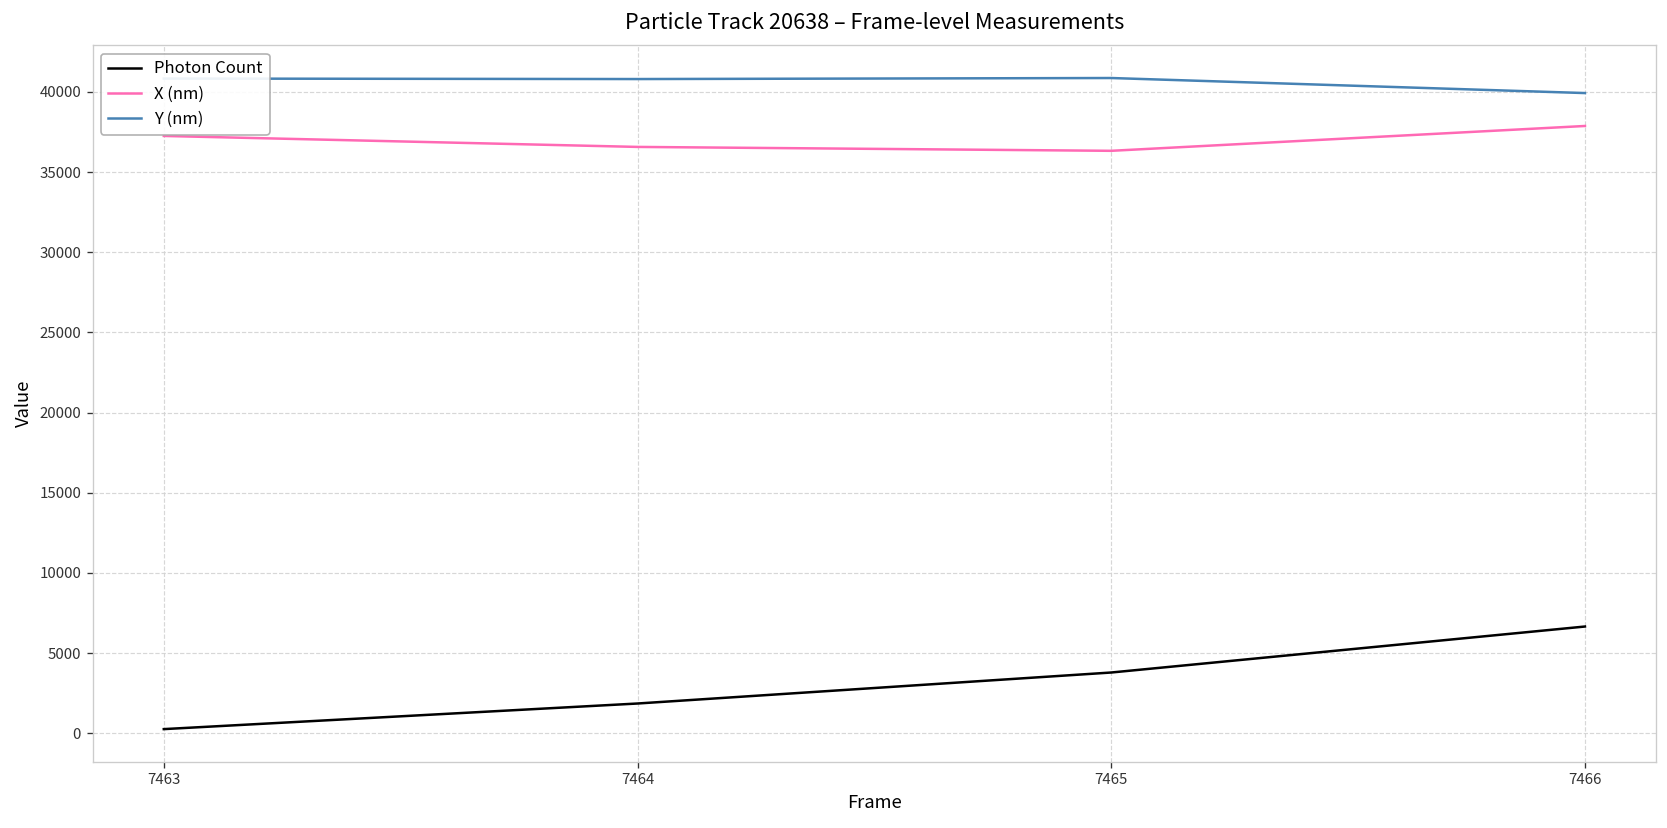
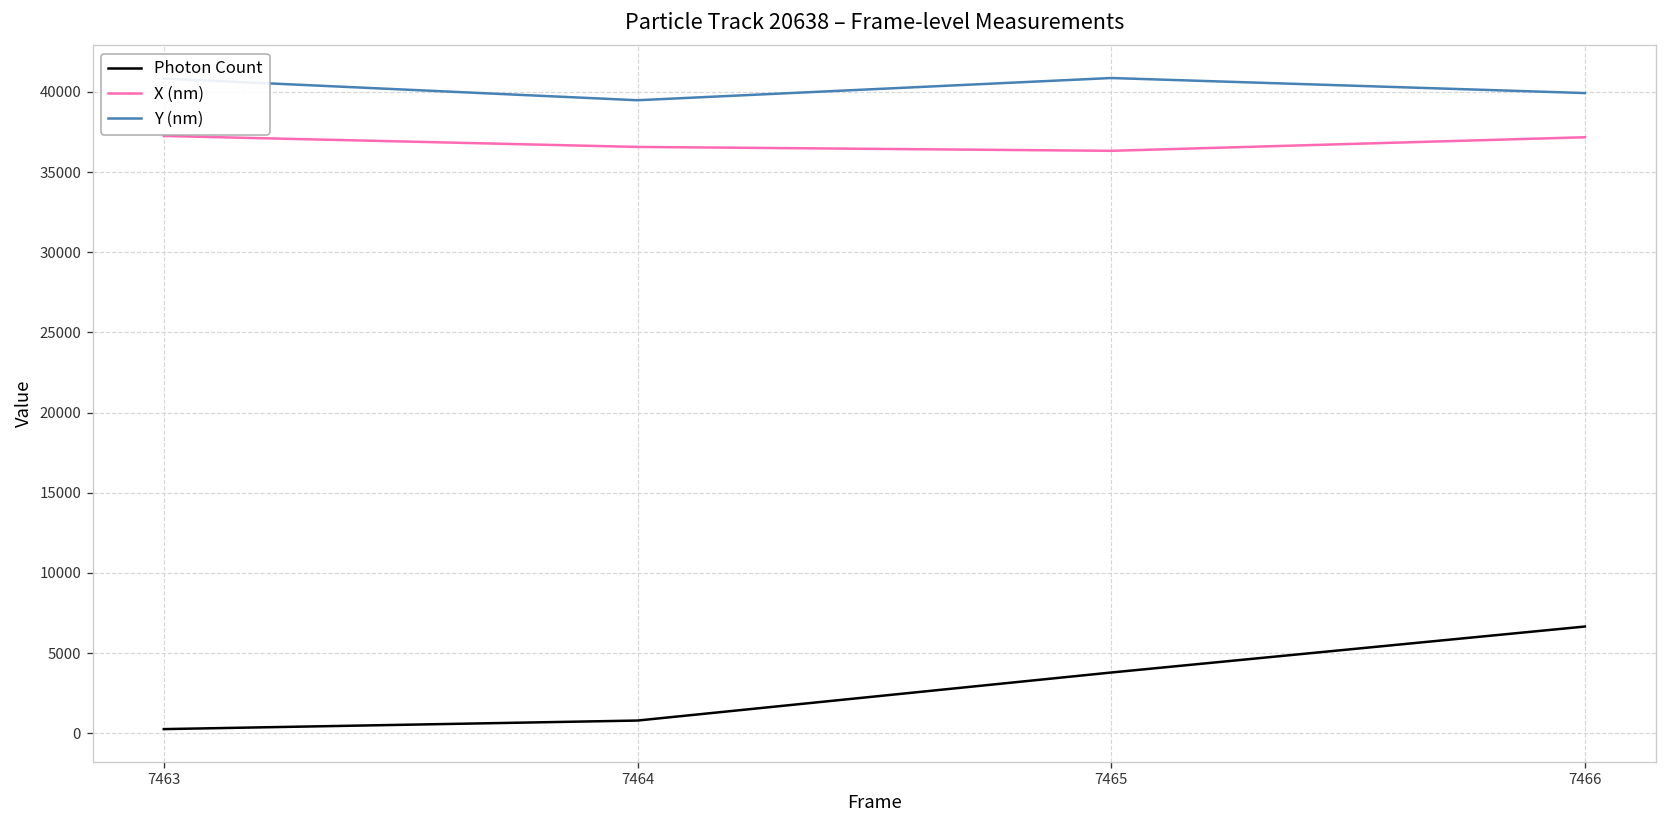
Photon Count, 7464: 1900 -> 800
Y (nm), 7464: 40800 -> 39500
X (nm), 7466: 37900 -> 37200
